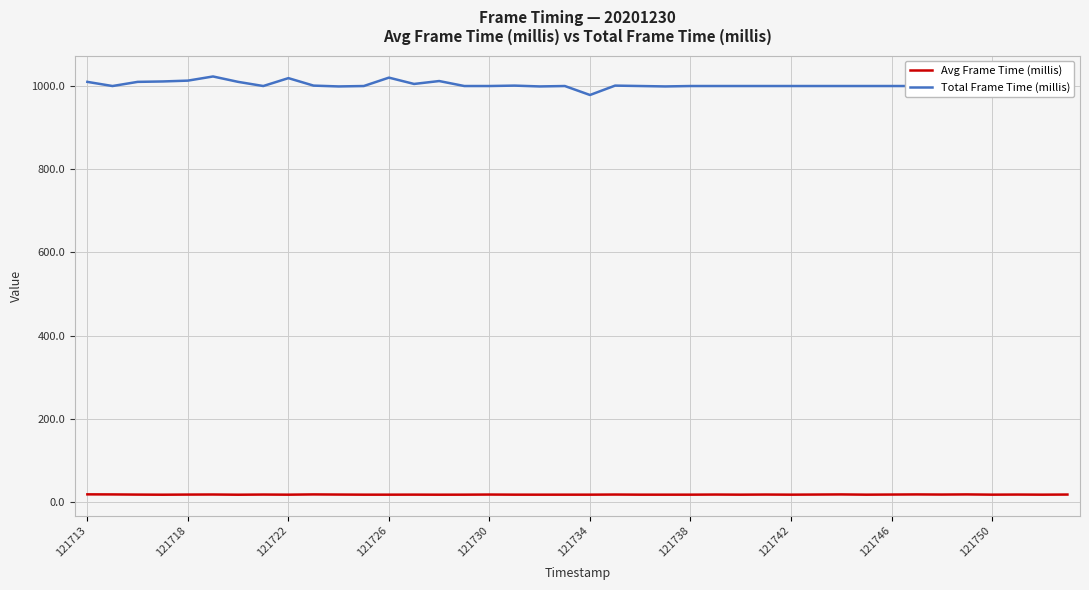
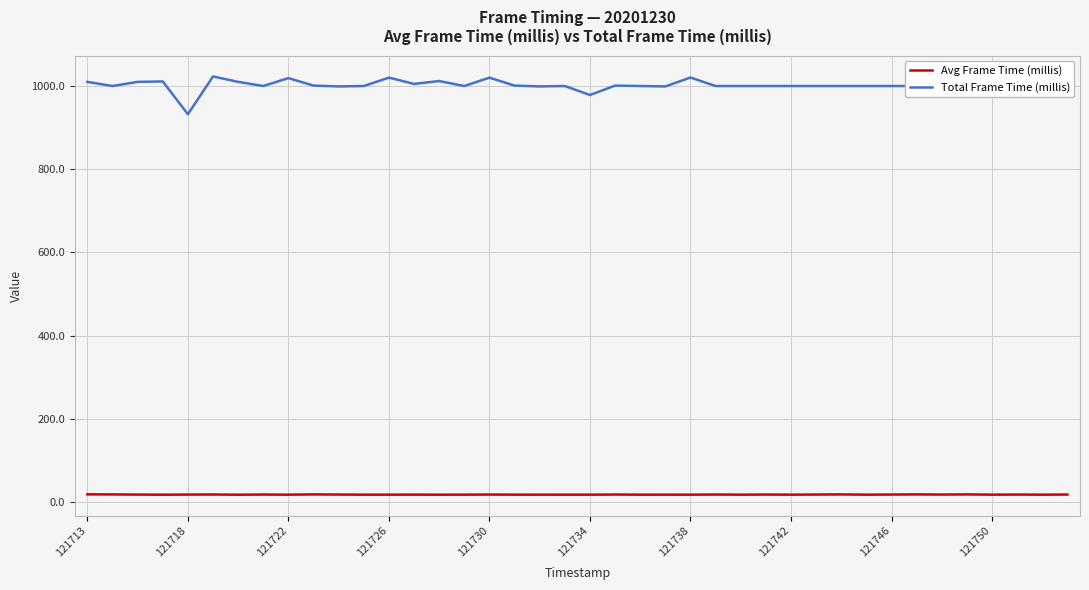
Total Frame Time (millis), 121718: 1010 -> 930
Total Frame Time (millis), 121730: 1000 -> 1020
Total Frame Time (millis), 121738: 1000 -> 1020
